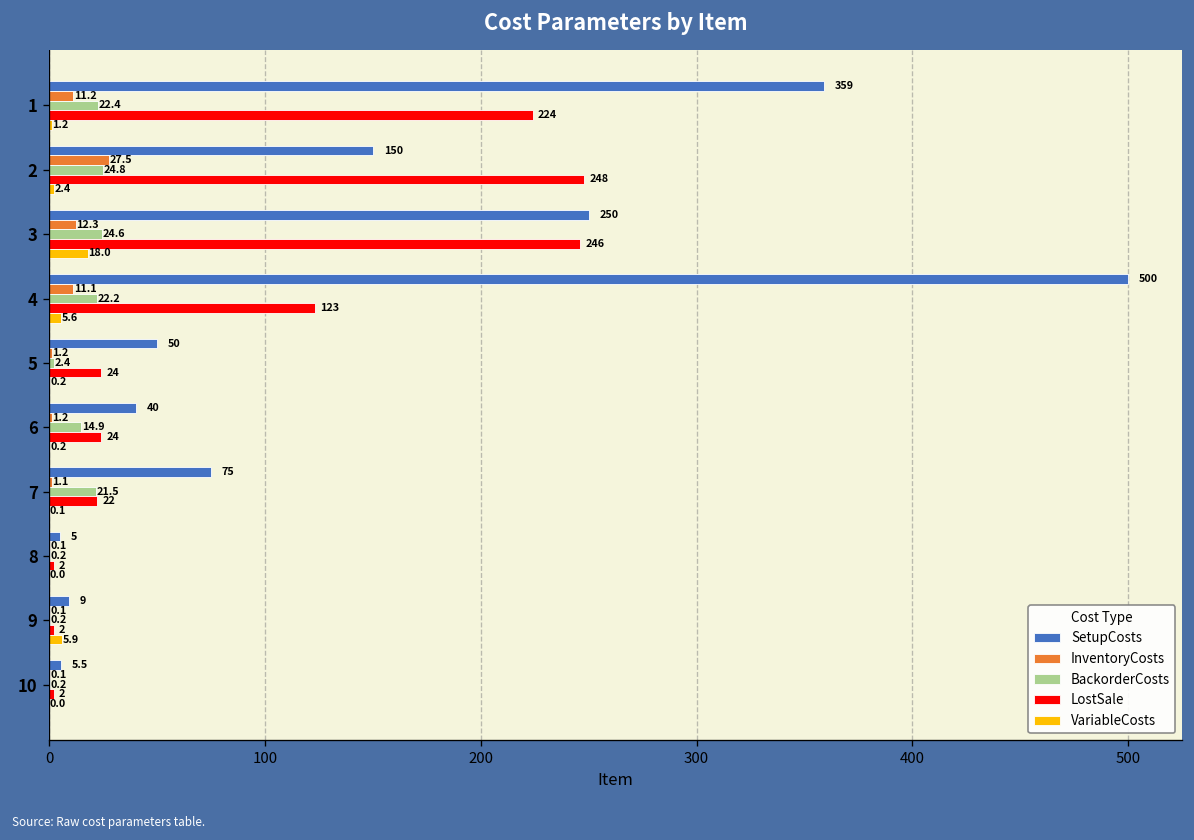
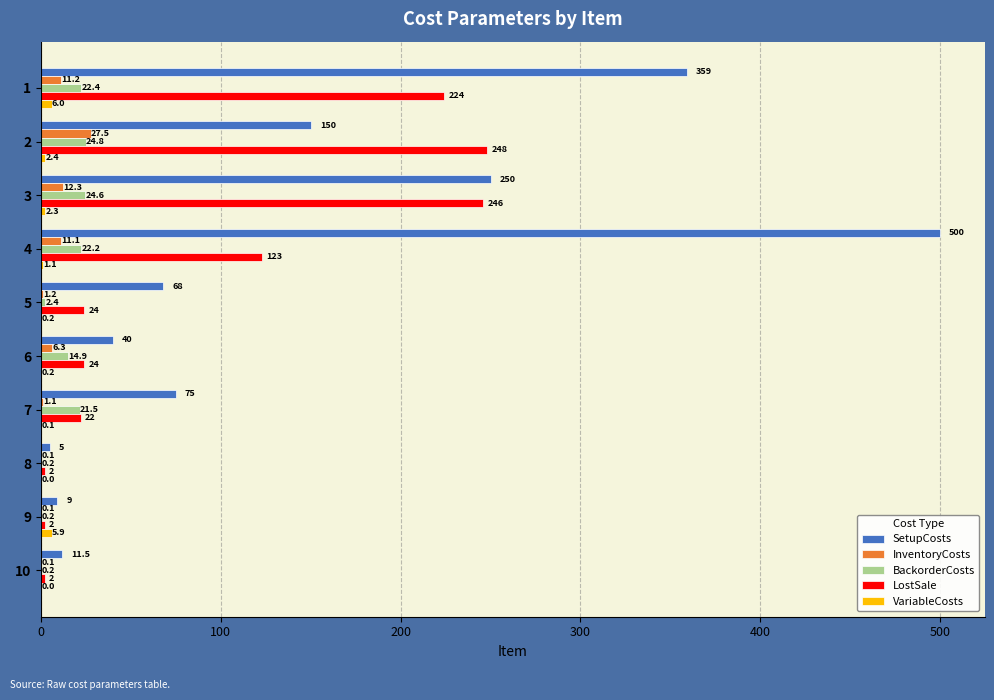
VariableCosts, 1: 1.2 -> 6.0
VariableCosts, 3: 18.0 -> 2.3
VariableCosts, 4: 5.6 -> 1.1
SetupCosts, 5: 50 -> 68
InventoryCosts, 6: 1.2 -> 6.3
SetupCosts, 10: 5.5 -> 11.5
